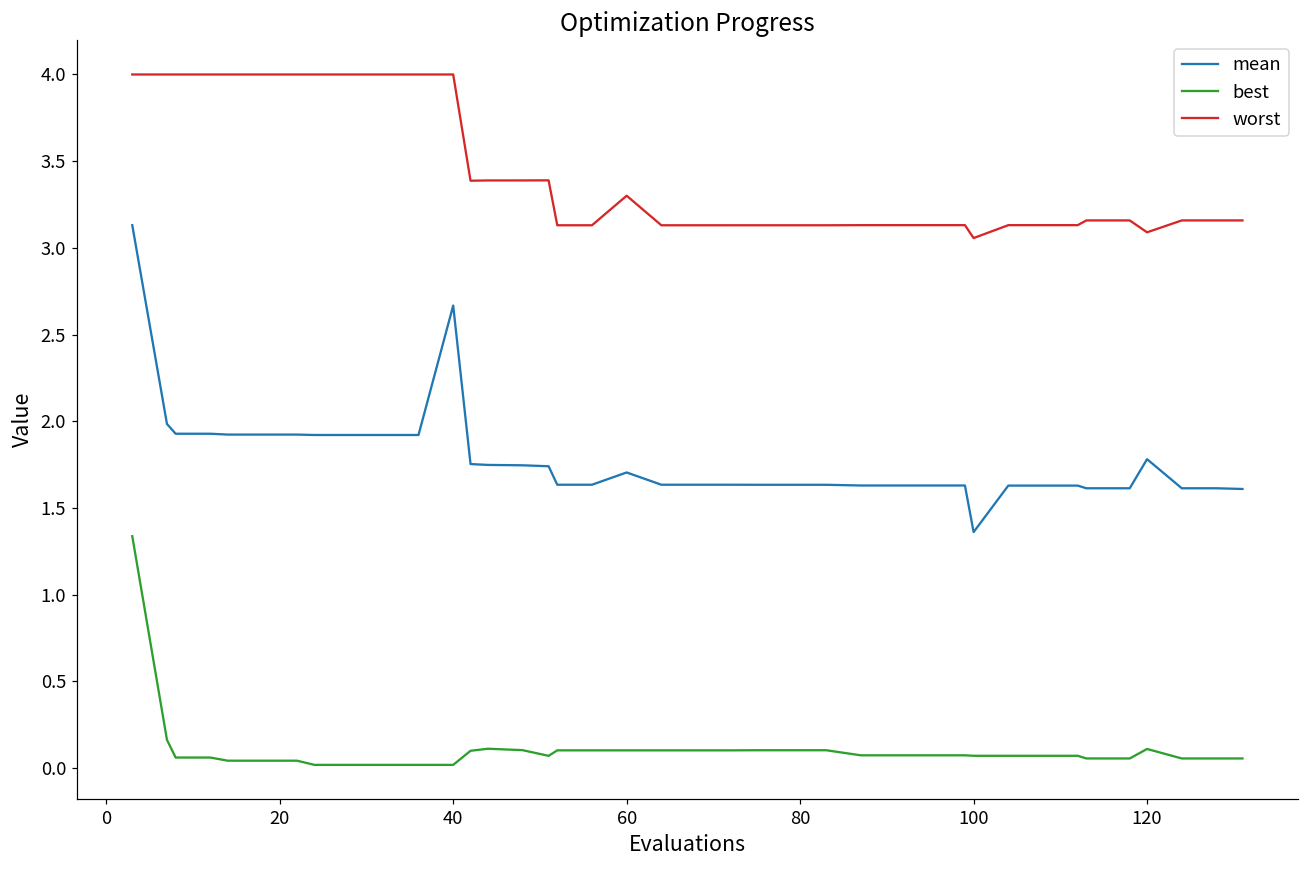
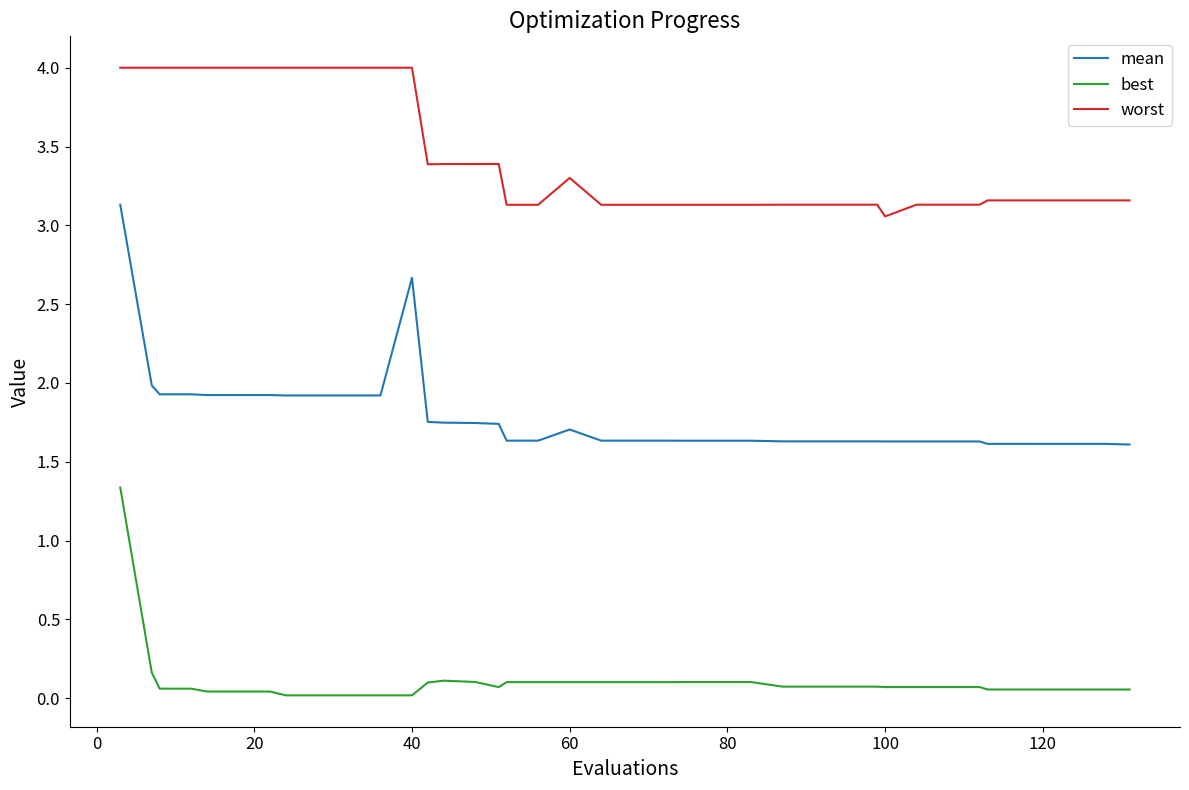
mean, 100: 1.36 -> 1.63
mean, 120: 1.78 -> 1.61
best, 120: 0.11 -> 0.06
worst, 120: 3.09 -> 3.16
